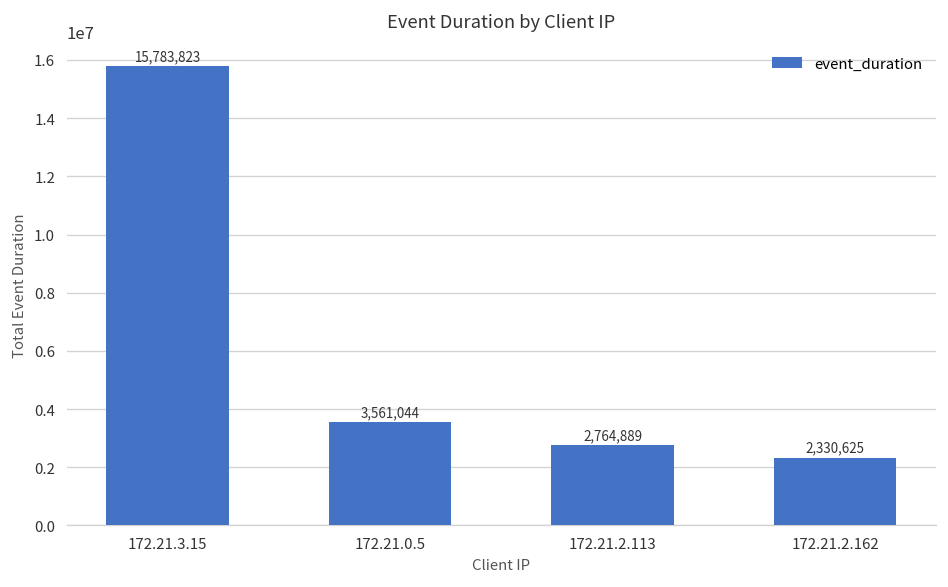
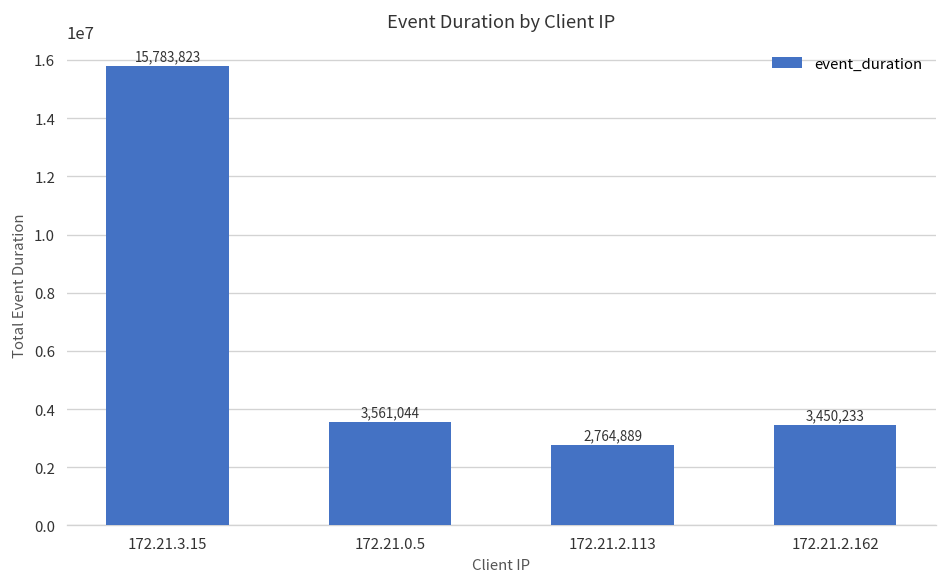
172.21.2.162: 2,330,625 -> 3,450,233
